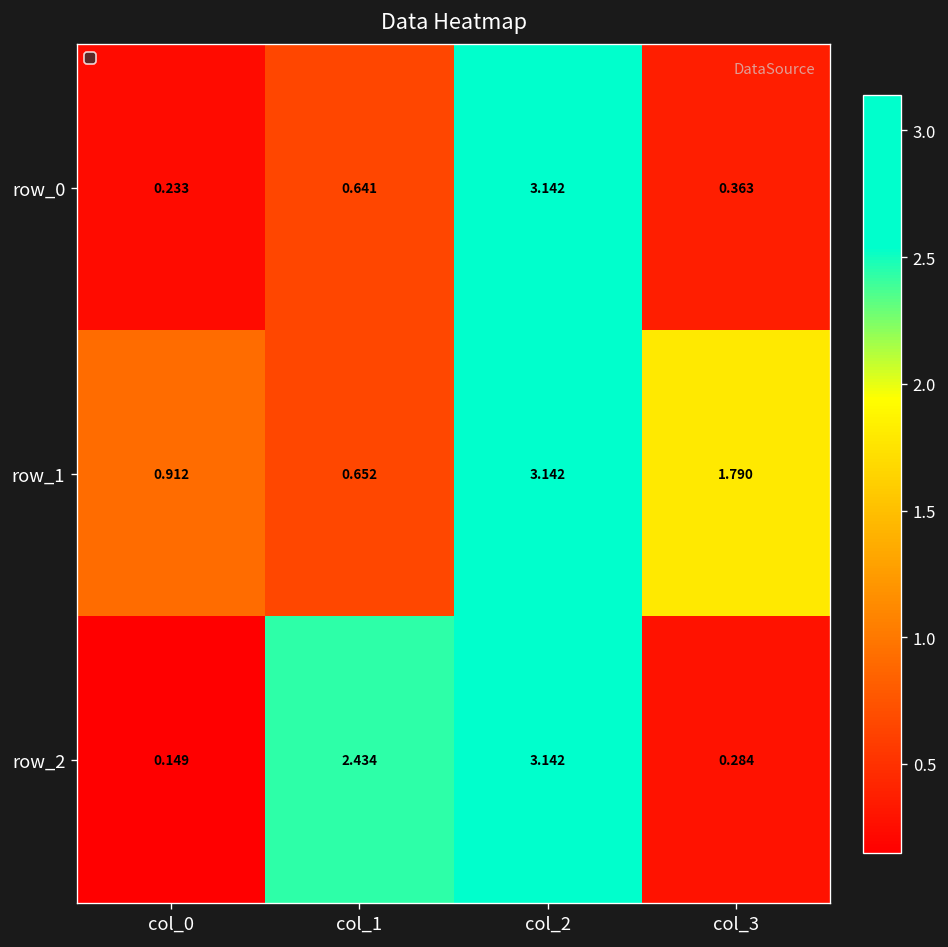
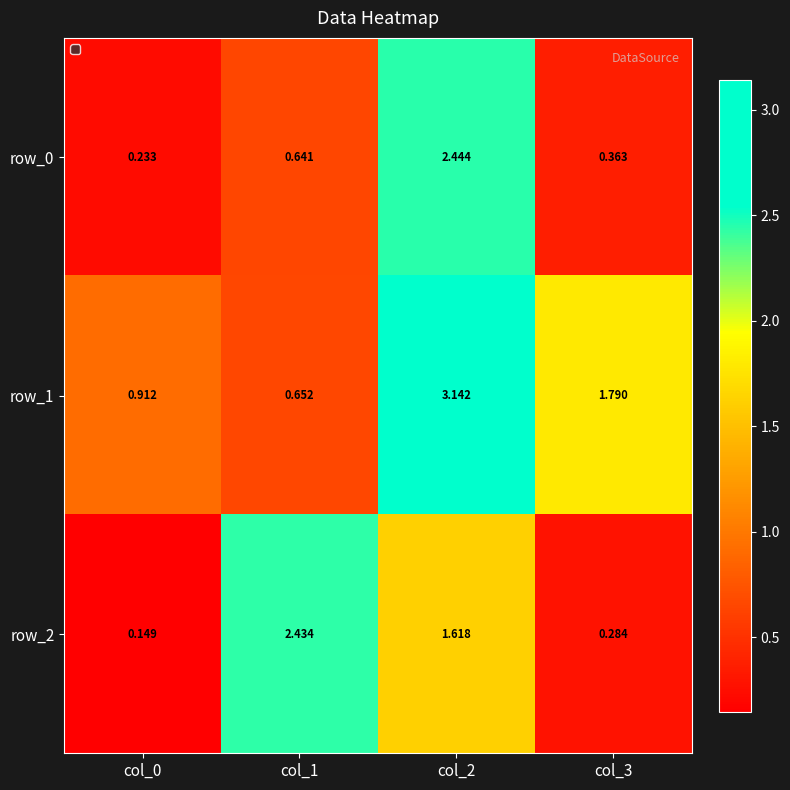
row_0, col_2: 3.142 -> 2.444
row_2, col_2: 3.142 -> 1.618
